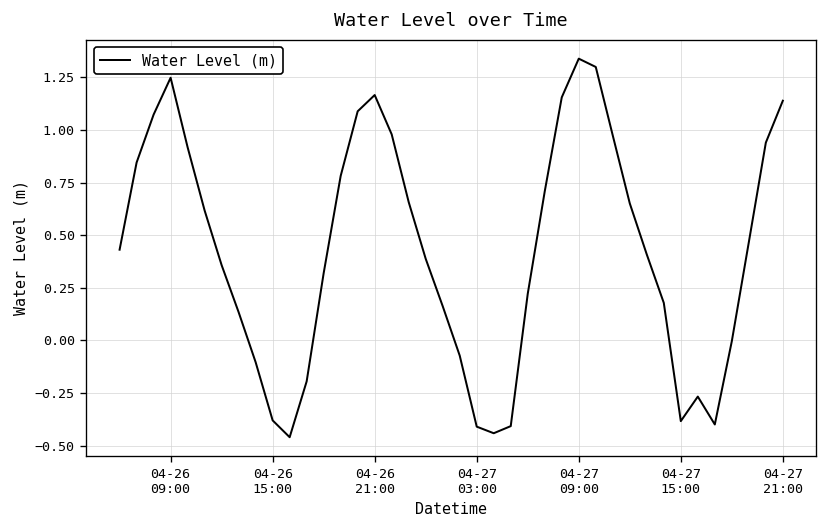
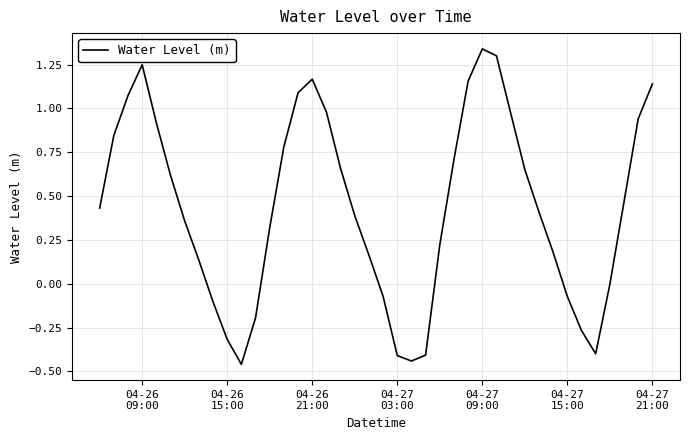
04-26 15:00: -0.38 -> -0.32
04-27 15:00: -0.38 -> -0.07
